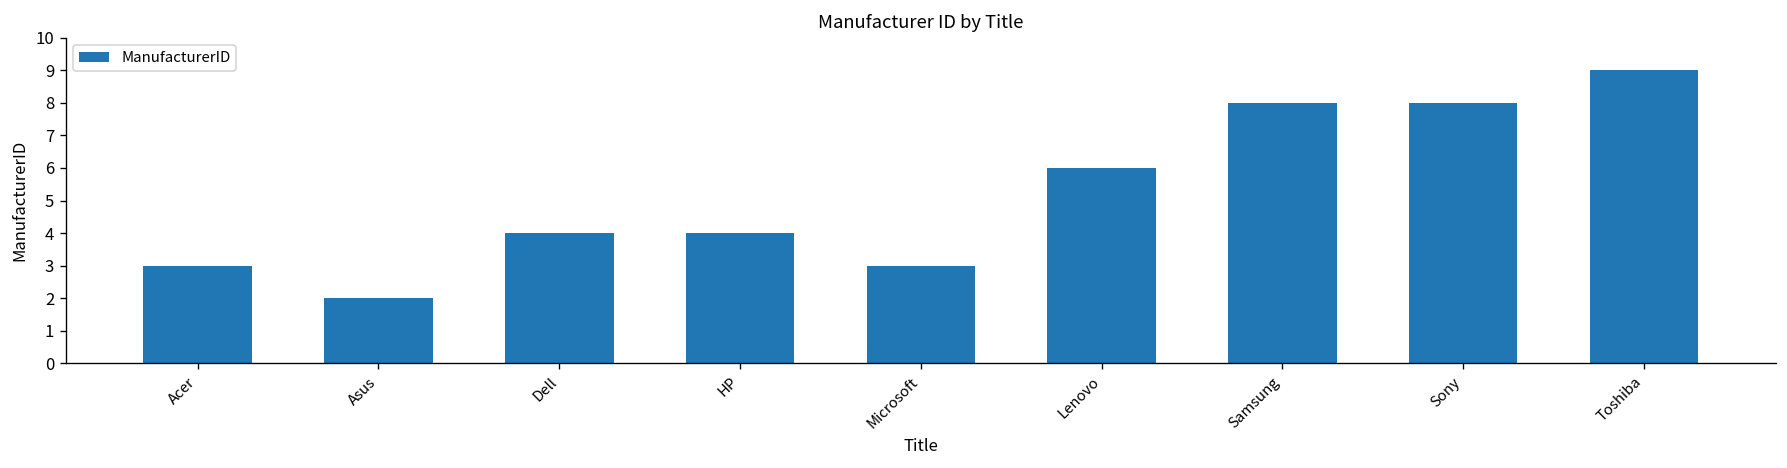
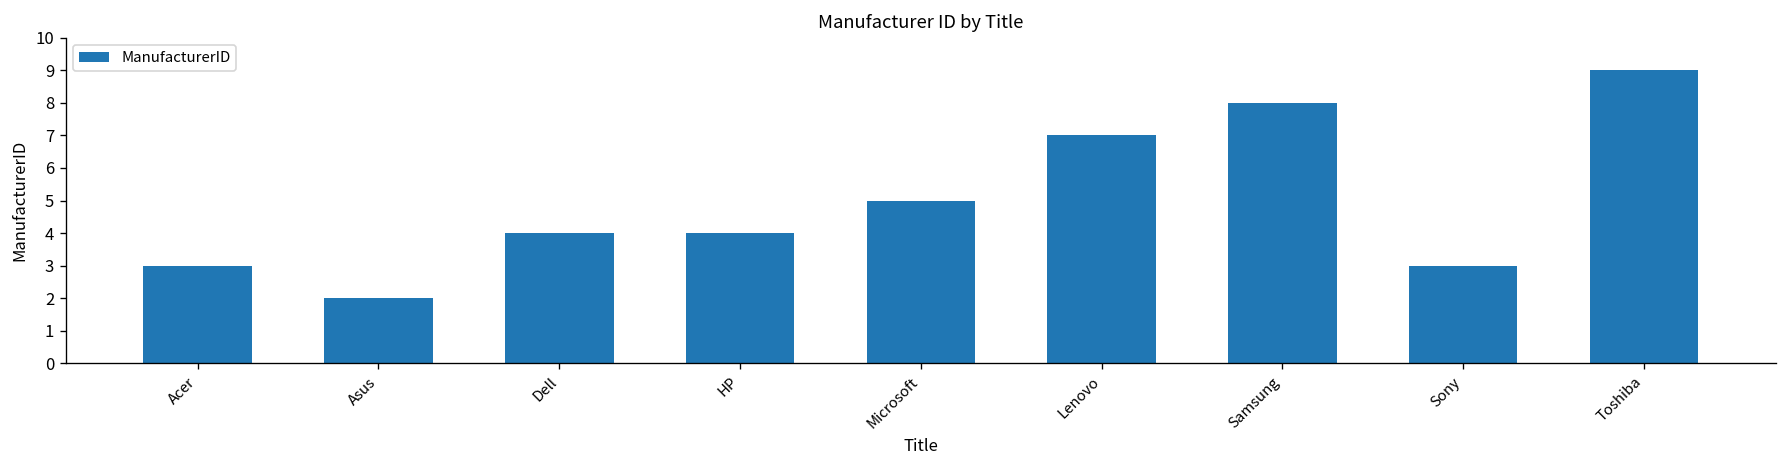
Microsoft: 3 -> 5
Lenovo: 6 -> 7
Sony: 8 -> 3
